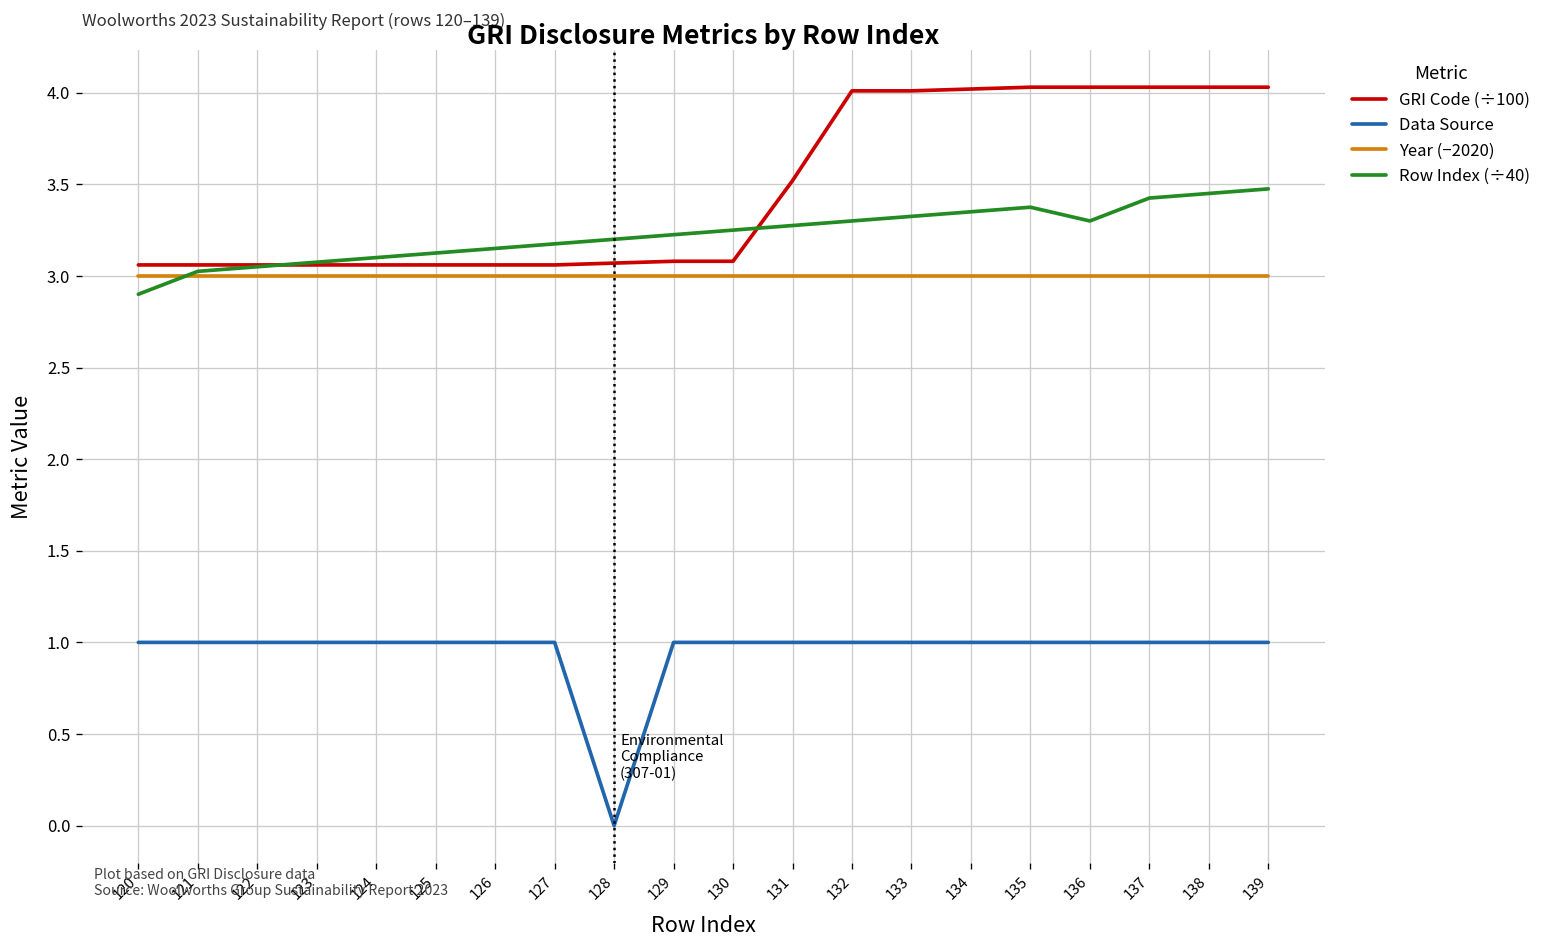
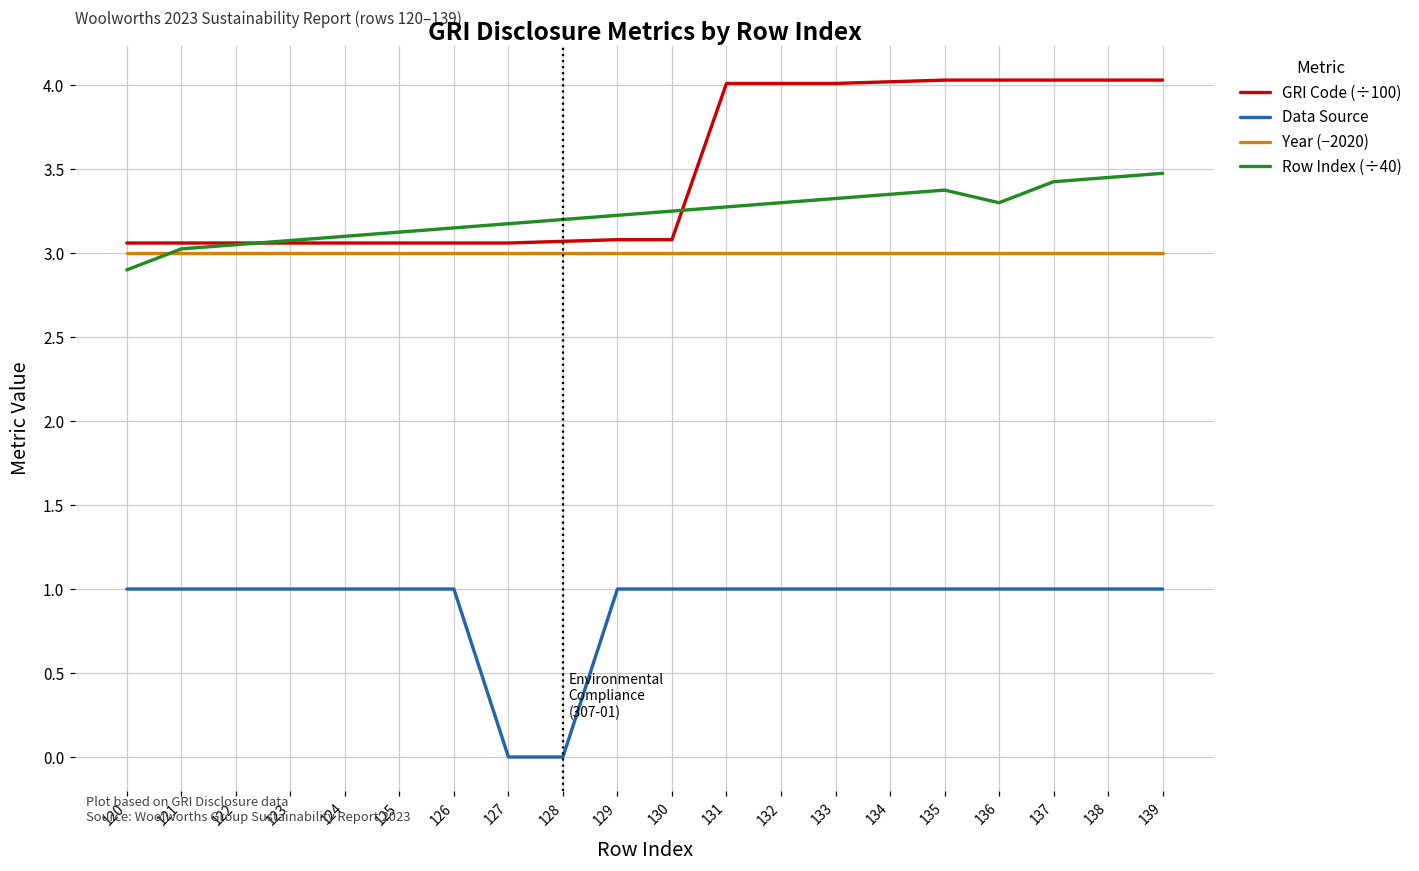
Data Source, 127: 1 -> 0
GRI Code (÷100), 131: 3.52 -> 4.01
